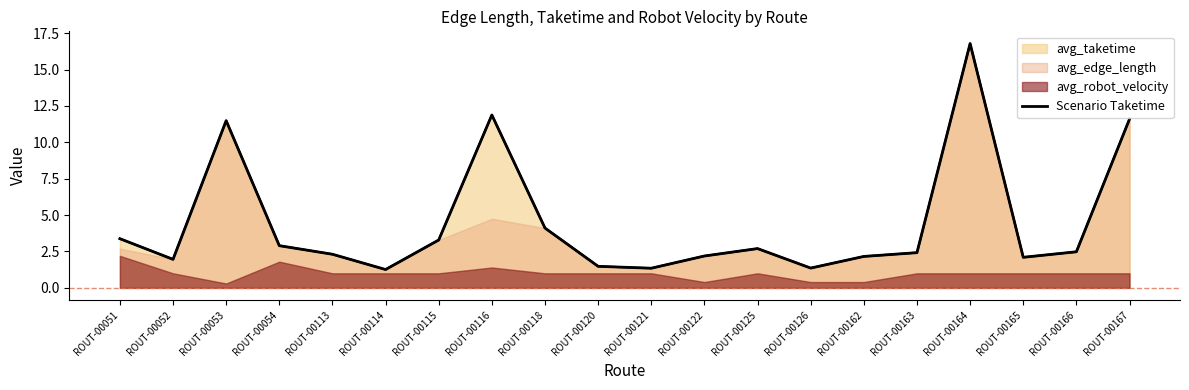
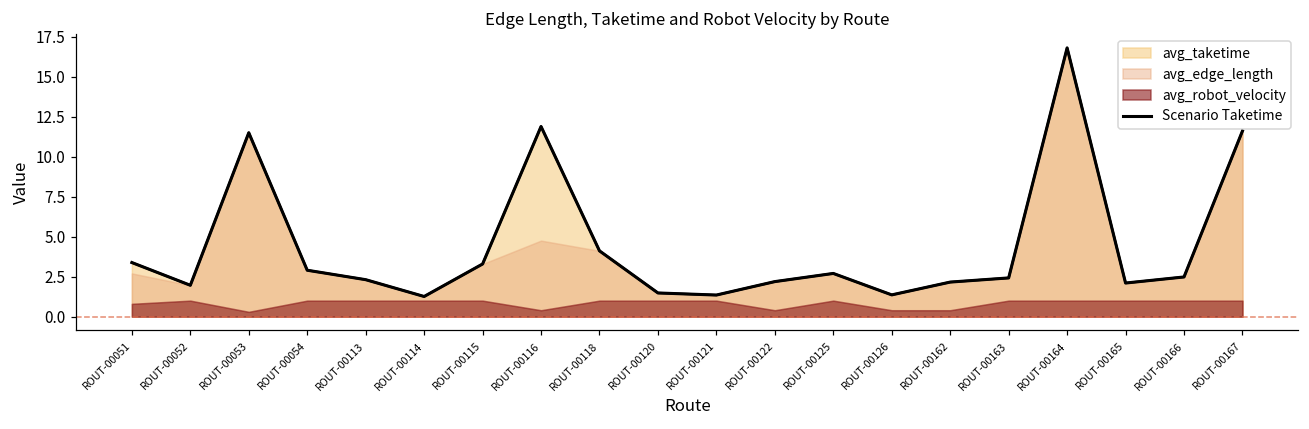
avg_robot_velocity, ROUT-00051: 2.2 -> 0.8
avg_robot_velocity, ROUT-00054: 1.8 -> 1.0
avg_robot_velocity, ROUT-00116: 1.4 -> 0.4
